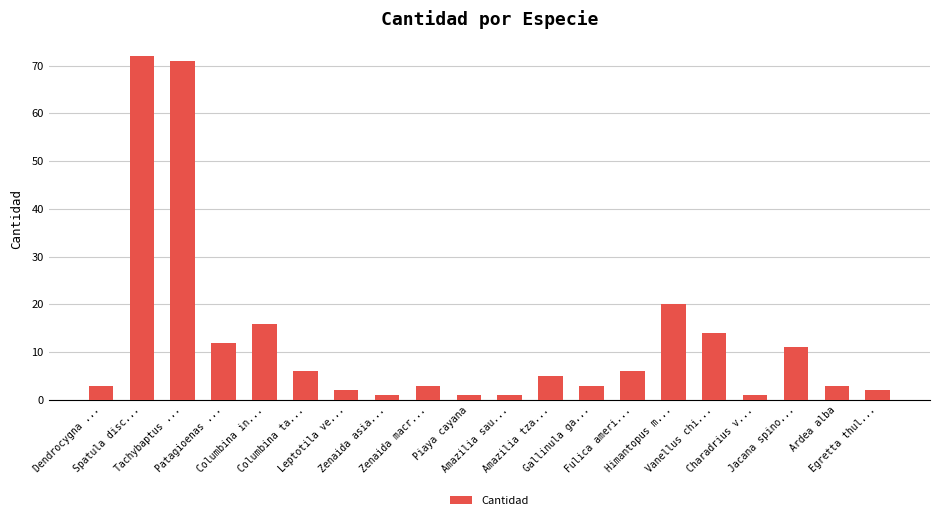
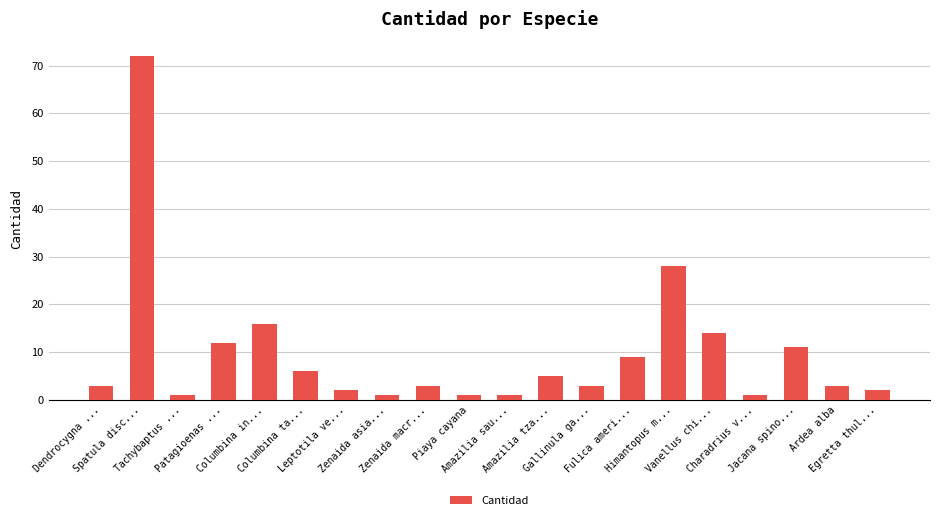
Tachybaptus ...: 71 -> 1
Fulica ameri...: 6 -> 9
Himantopus m...: 20 -> 28
